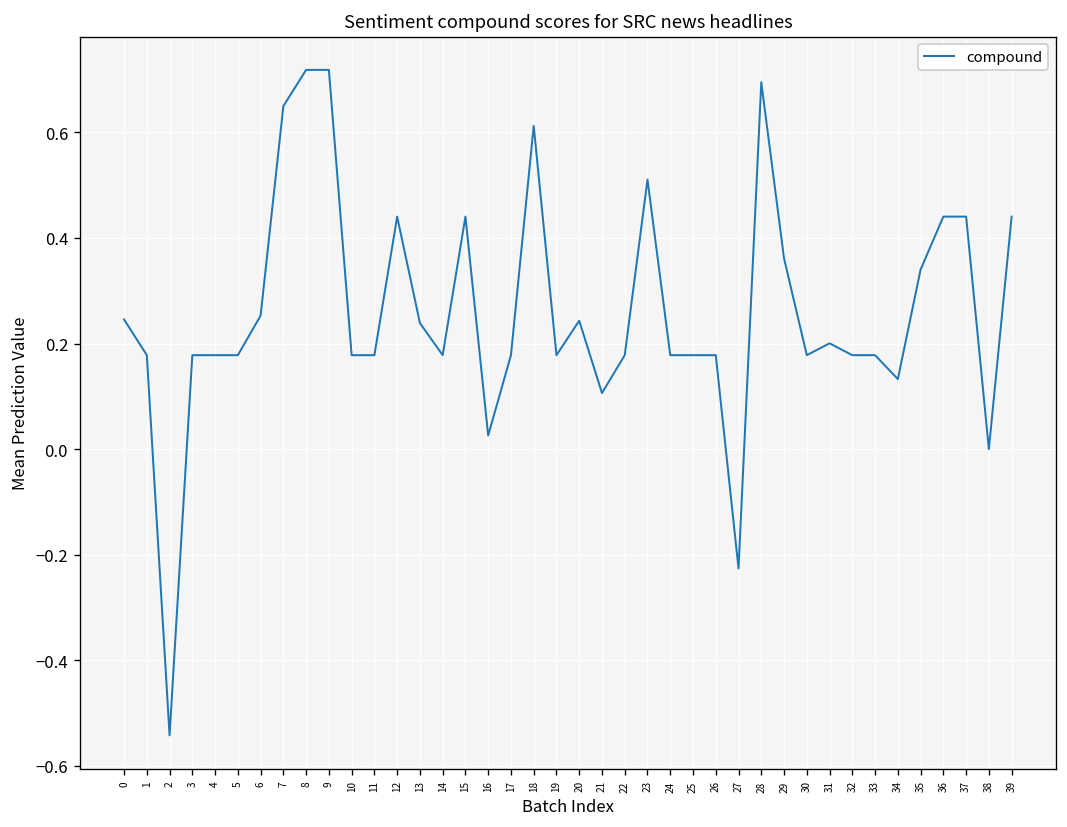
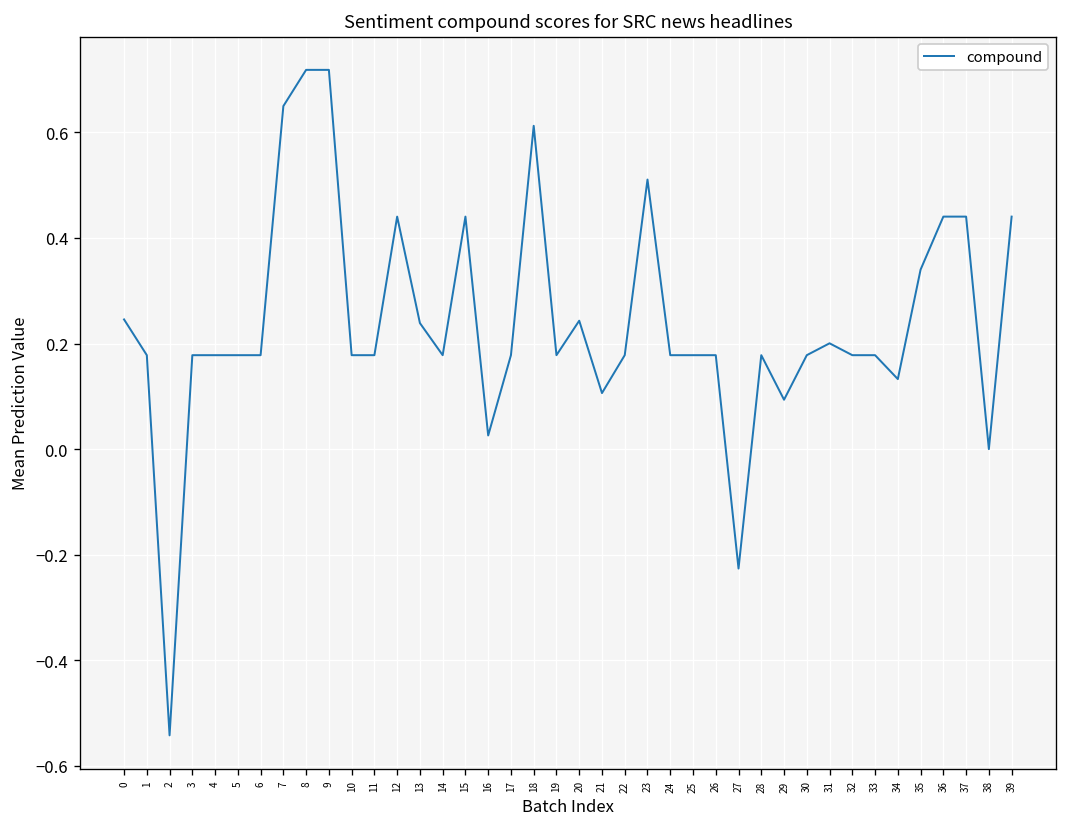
6: 0.25 -> 0.18
28: 0.69 -> 0.18
29: 0.36 -> 0.09
